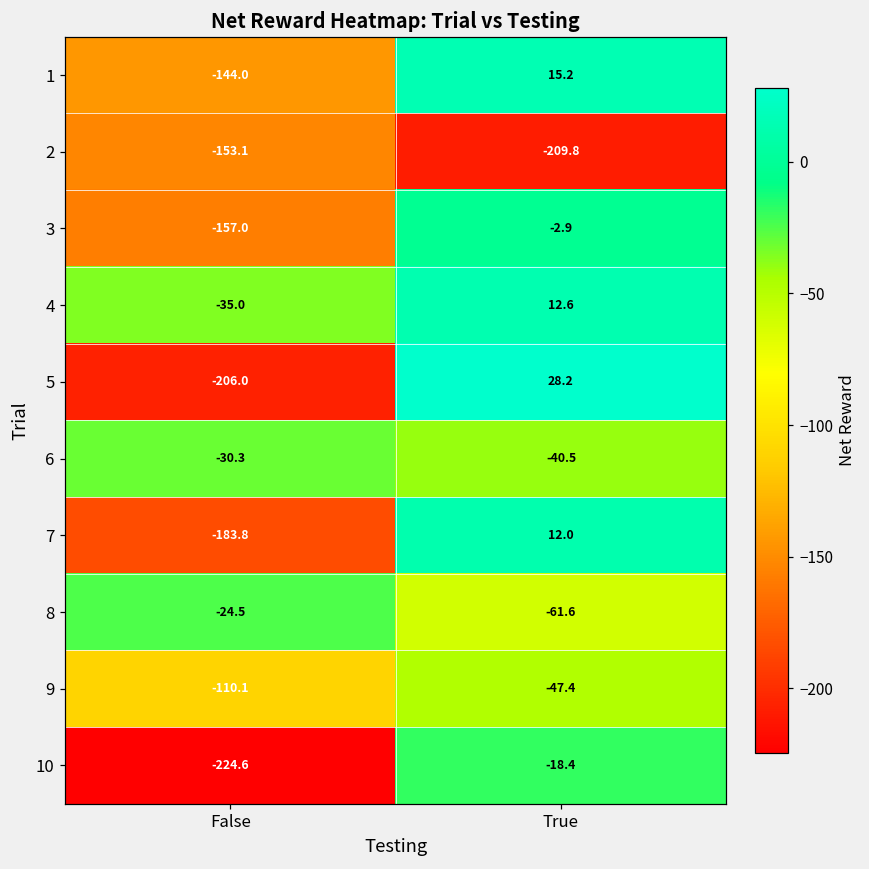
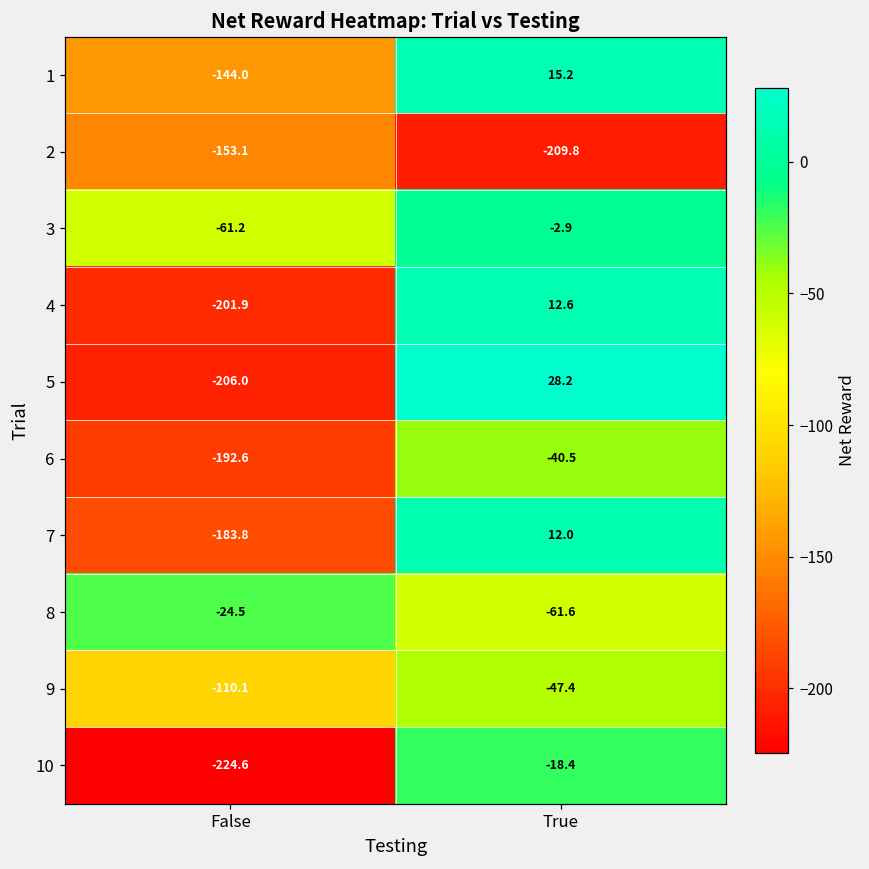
3, False: -157.0 -> -61.2
4, False: -35.0 -> -201.9
6, False: -30.3 -> -192.6
